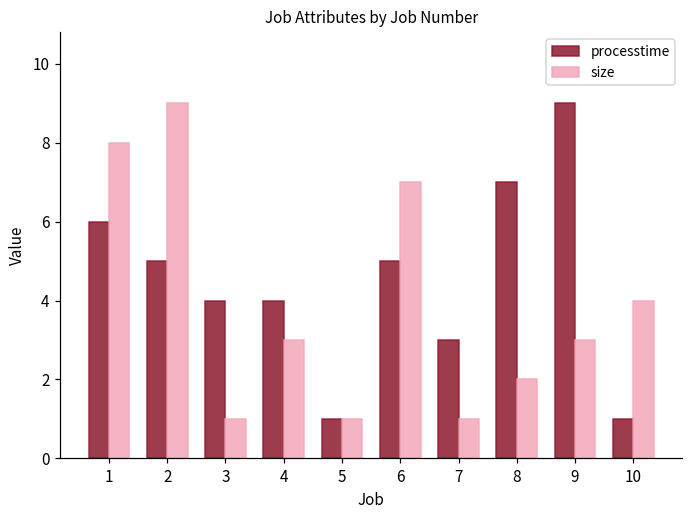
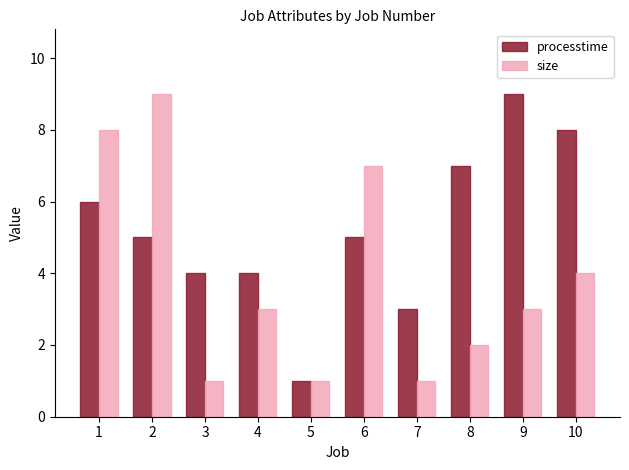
processtime, 10: 1 -> 8
